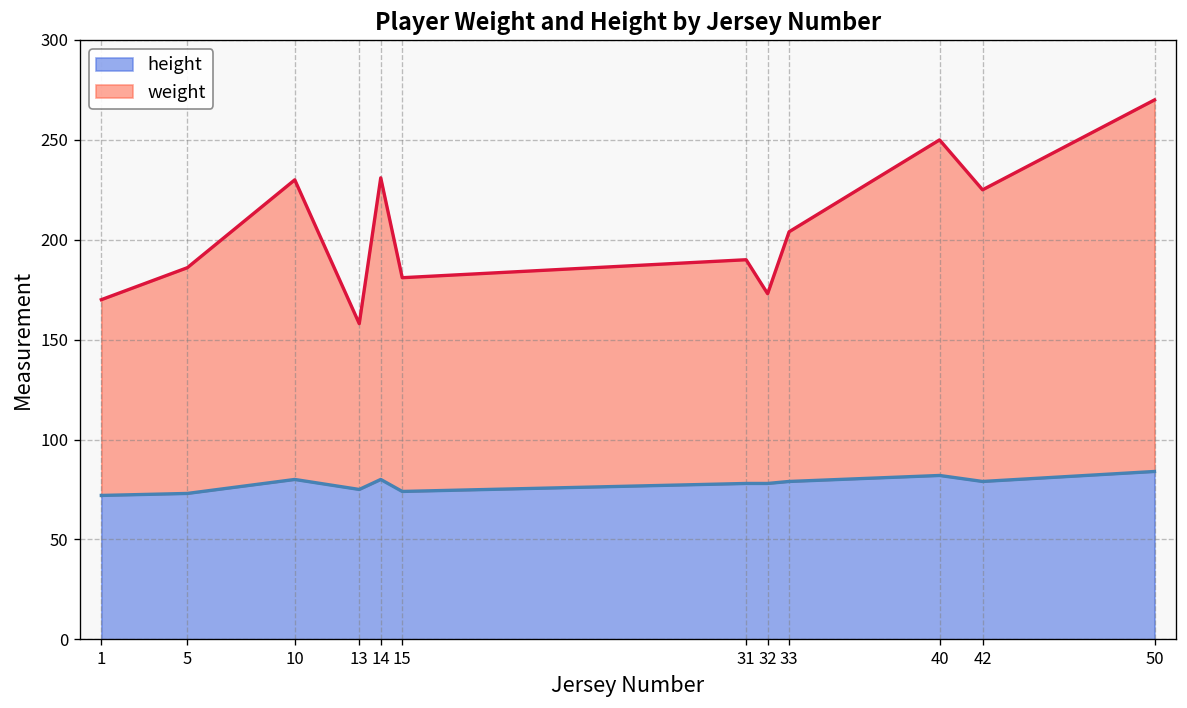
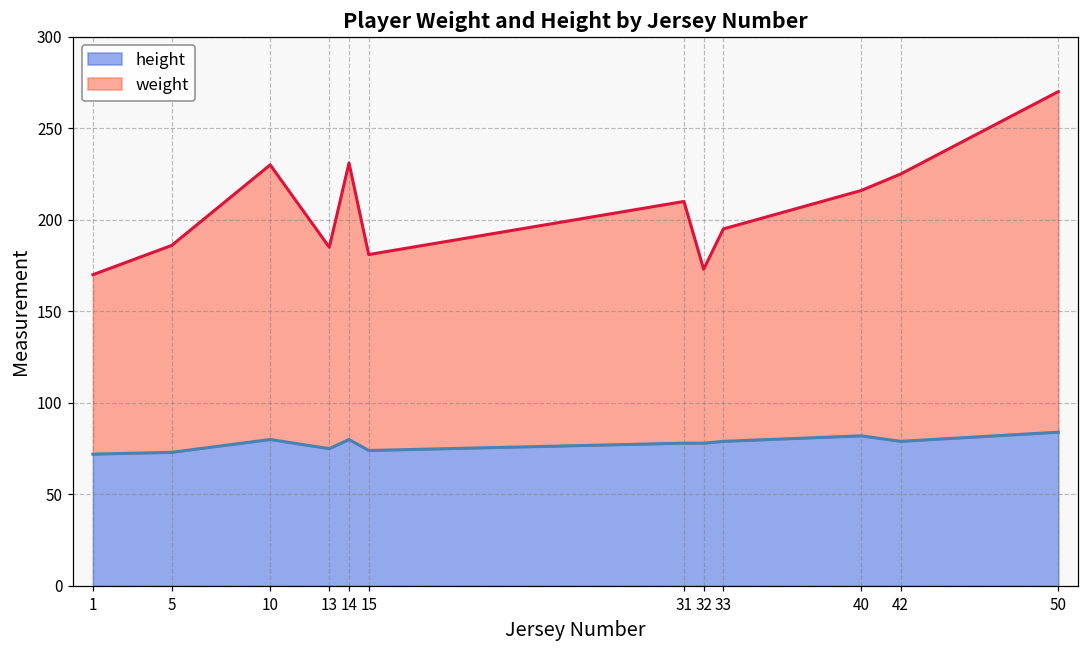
weight, 13: 158 -> 185
weight, 31: 190 -> 210
weight, 33: 204 -> 195
weight, 40: 250 -> 216
